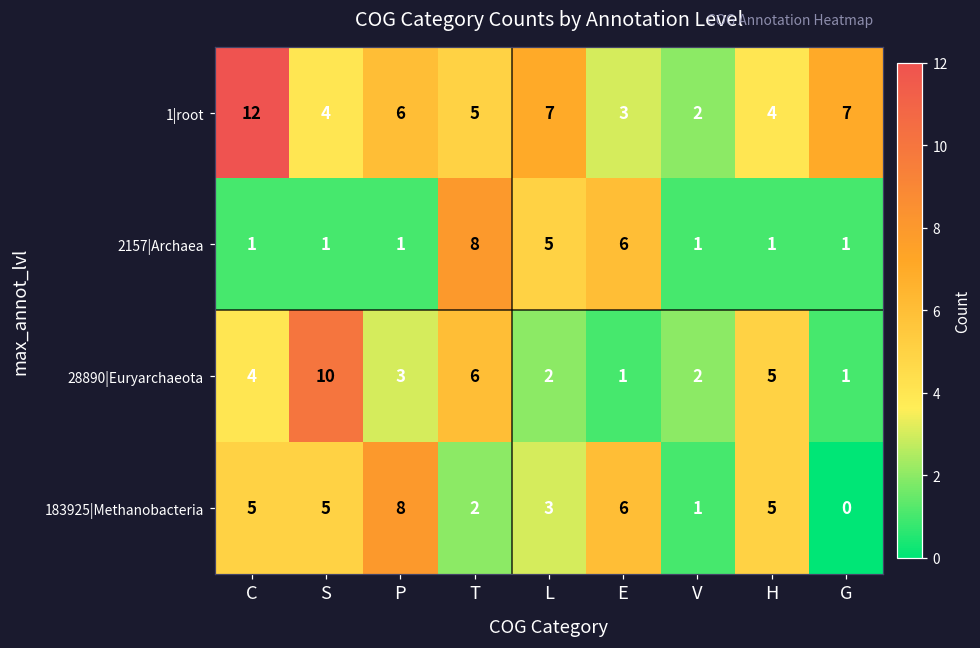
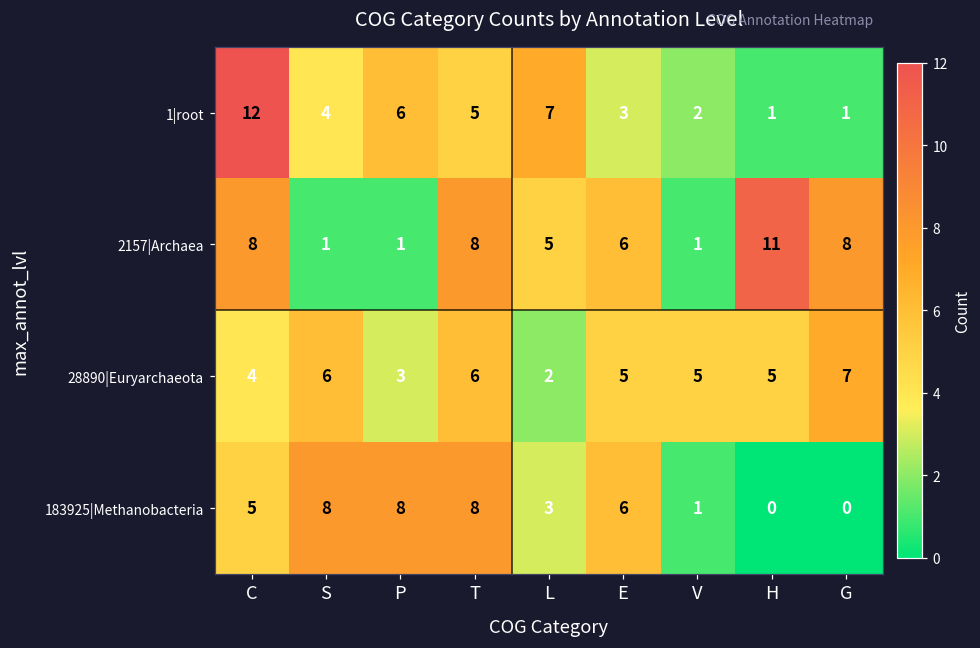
1|root, H: 4 -> 1
1|root, G: 7 -> 1
2157|Archaea, C: 1 -> 8
2157|Archaea, H: 1 -> 11
2157|Archaea, G: 1 -> 8
28890|Euryarchaeota, S: 10 -> 6
28890|Euryarchaeota, E: 1 -> 5
28890|Euryarchaeota, V: 2 -> 5
28890|Euryarchaeota, G: 1 -> 7
183925|Methanobacteria, S: 5 -> 8
183925|Methanobacteria, T: 2 -> 8
183925|Methanobacteria, H: 5 -> 0
